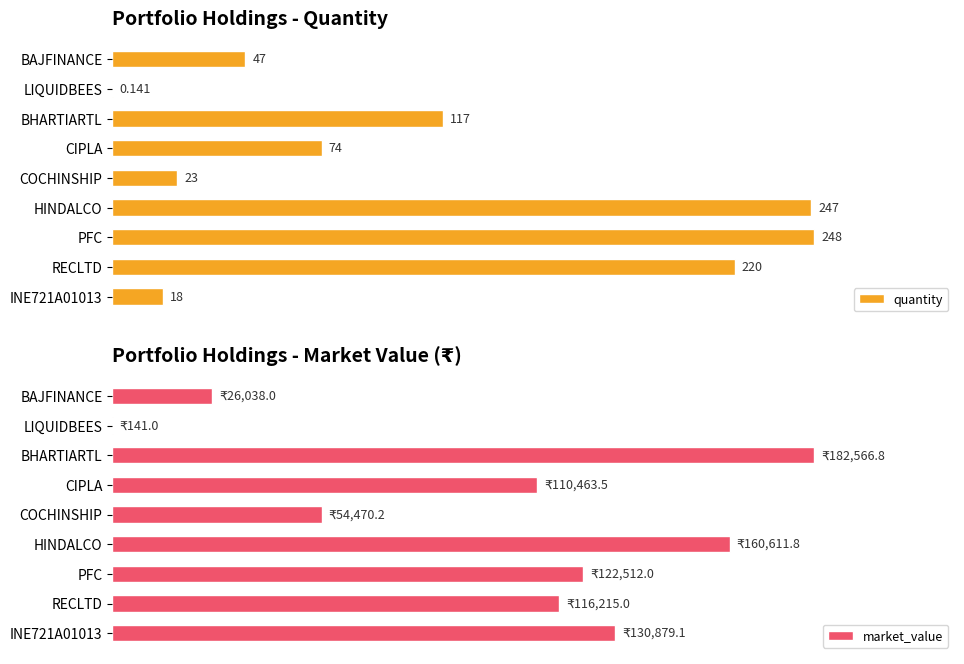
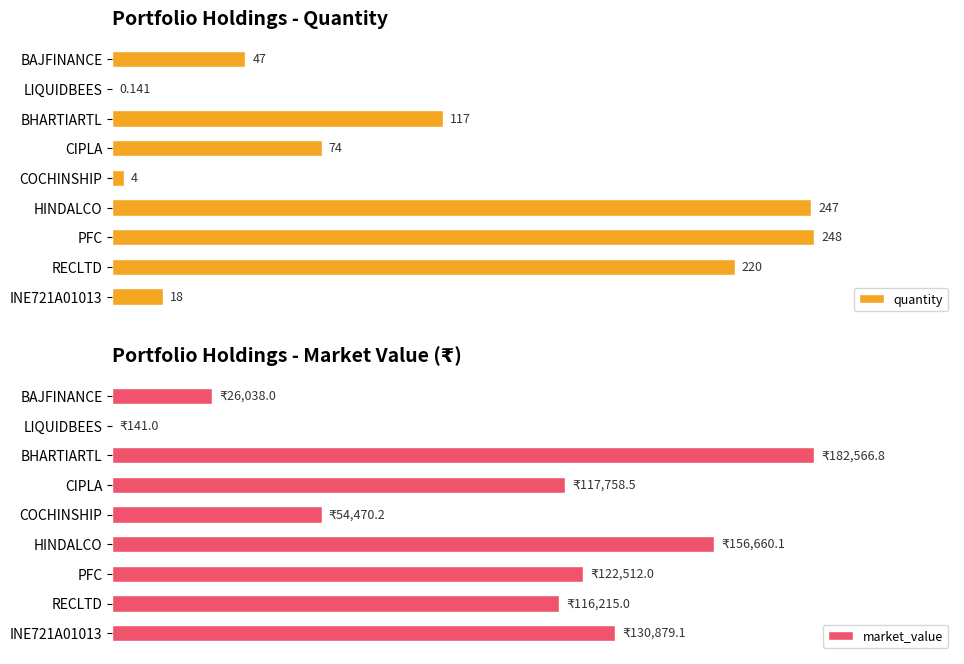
Portfolio Holdings - Quantity, COCHINSHIP: 23 -> 4
Portfolio Holdings - Market Value (₹), CIPLA: 110,463.5 -> 117,758.5
Portfolio Holdings - Market Value (₹), HINDALCO: 160,611.8 -> 156,660.1
